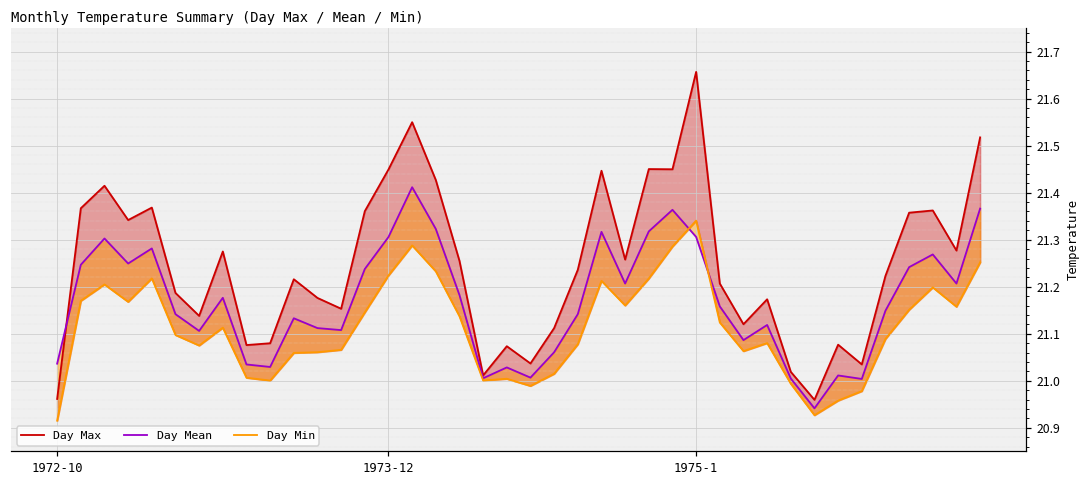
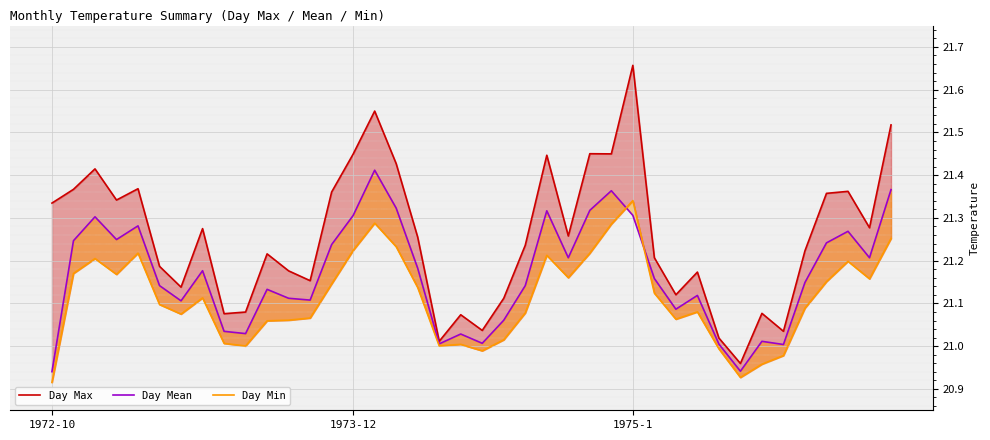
Day Max, 1972-10: 20.96 -> 21.33
Day Mean, 1972-10: 21.04 -> 20.94
